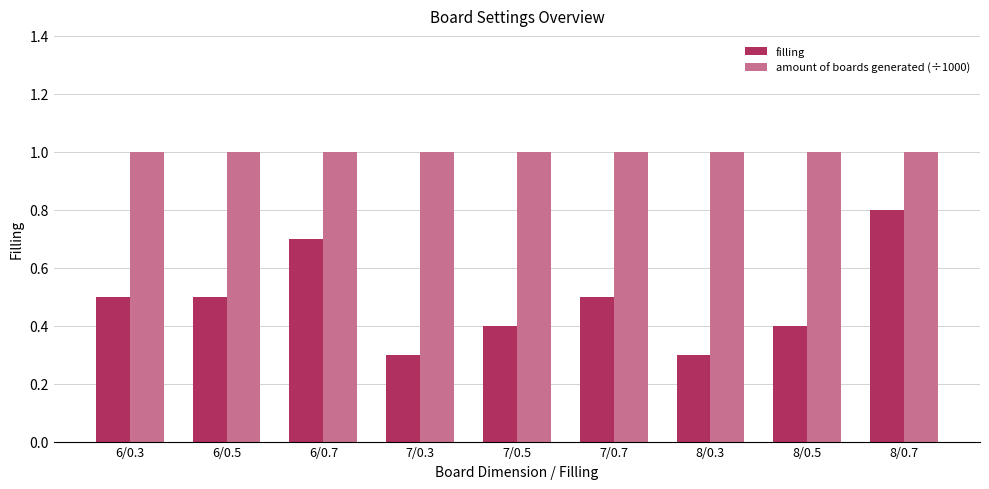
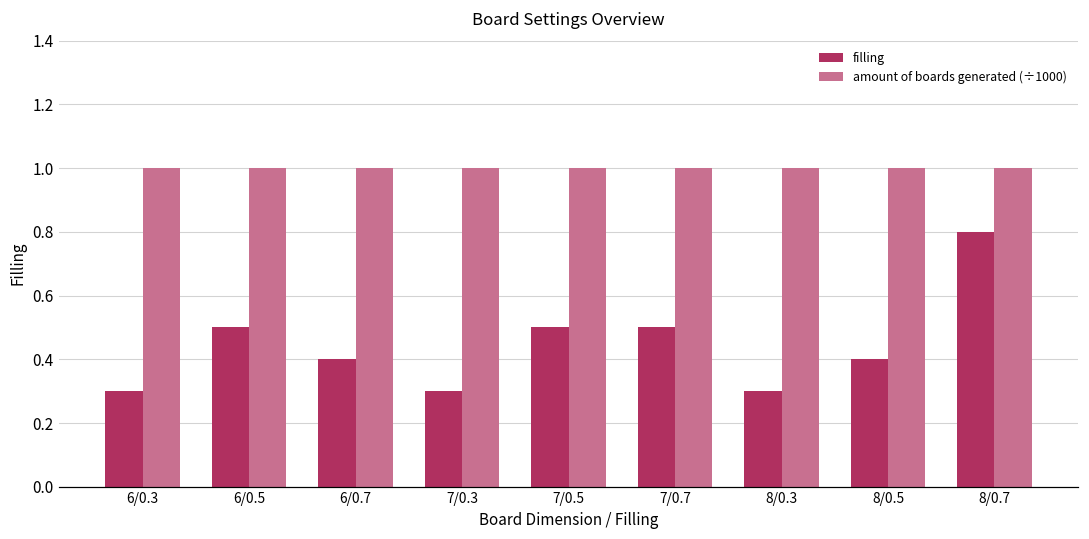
filling, 6/0.3: 0.5 -> 0.3
filling, 6/0.7: 0.7 -> 0.4
filling, 7/0.5: 0.4 -> 0.5
